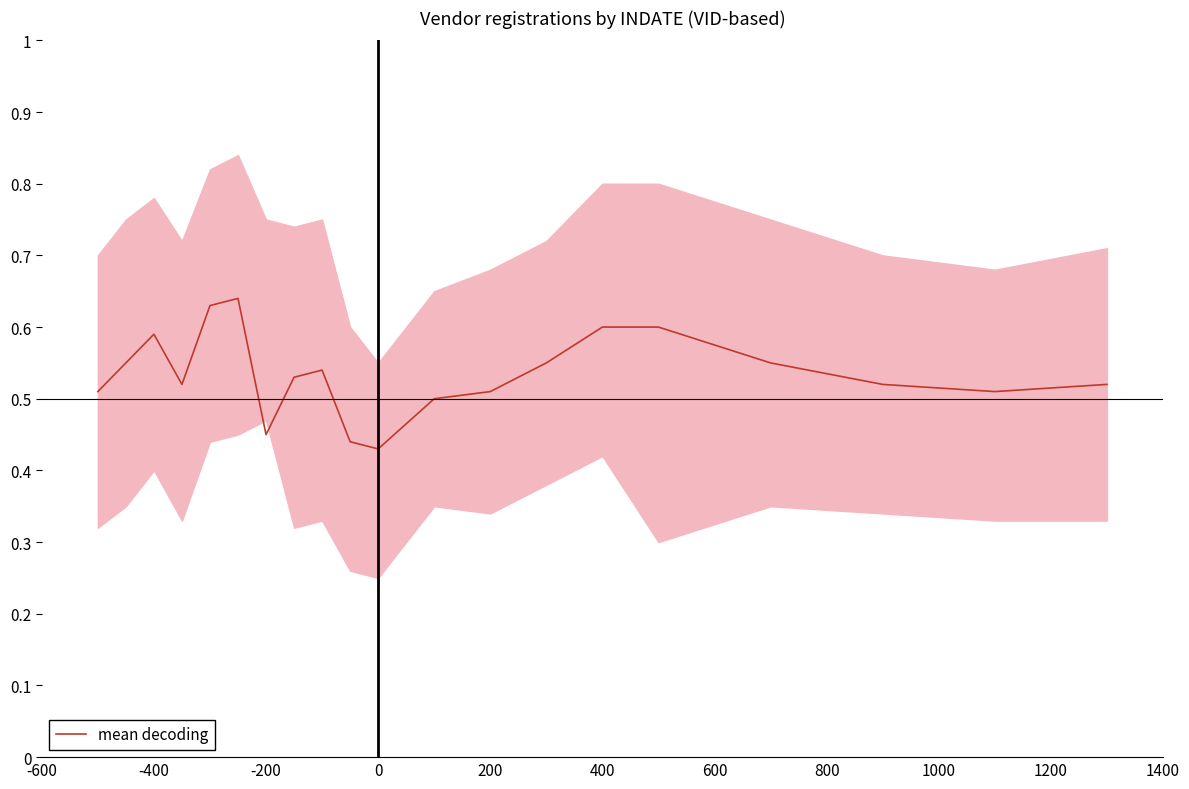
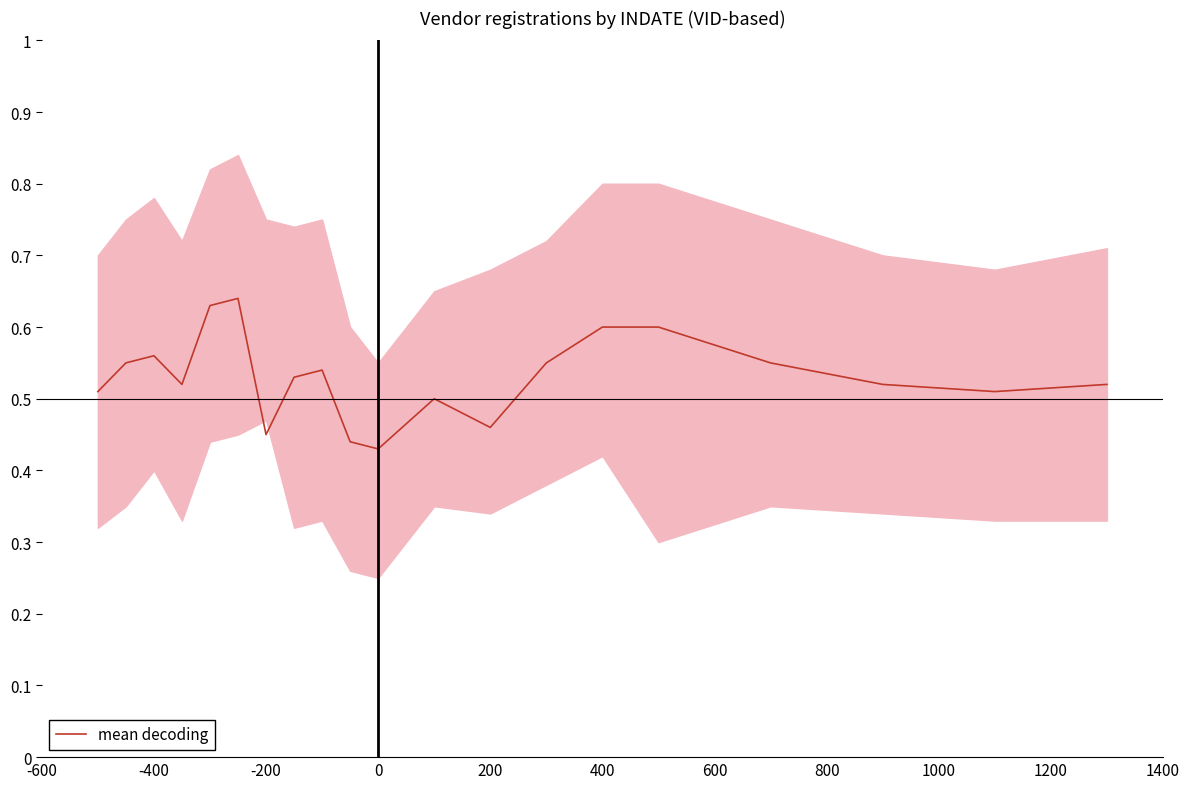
mean decoding, -400: 0.59 -> 0.56
mean decoding, 200: 0.51 -> 0.46
